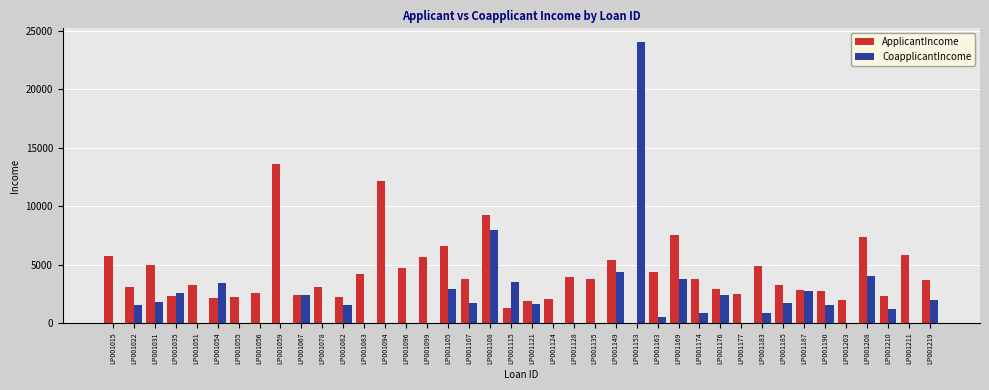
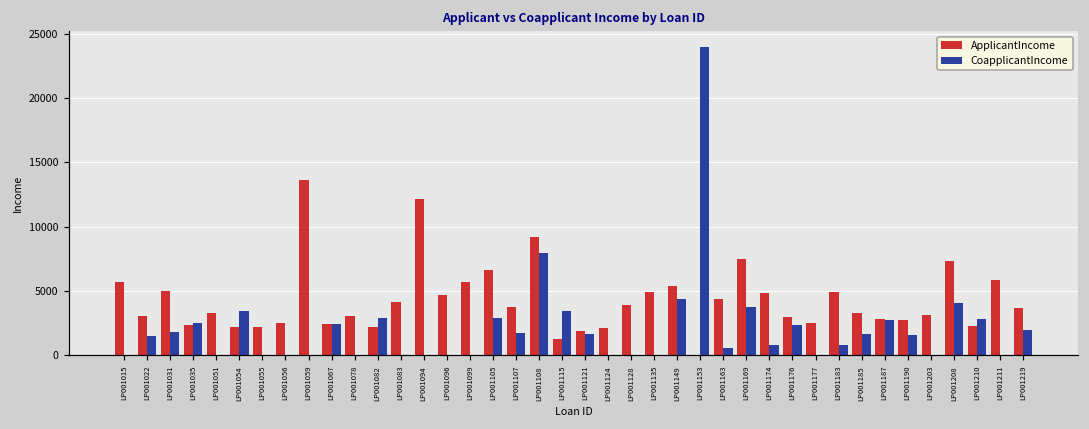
CoapplicantIncome, LP001082: 1500 -> 2900
ApplicantIncome, LP001135: 3800 -> 4900
ApplicantIncome, LP001174: 3800 -> 4900
ApplicantIncome, LP001203: 2000 -> 3200
CoapplicantIncome, LP001210: 1200 -> 2800
